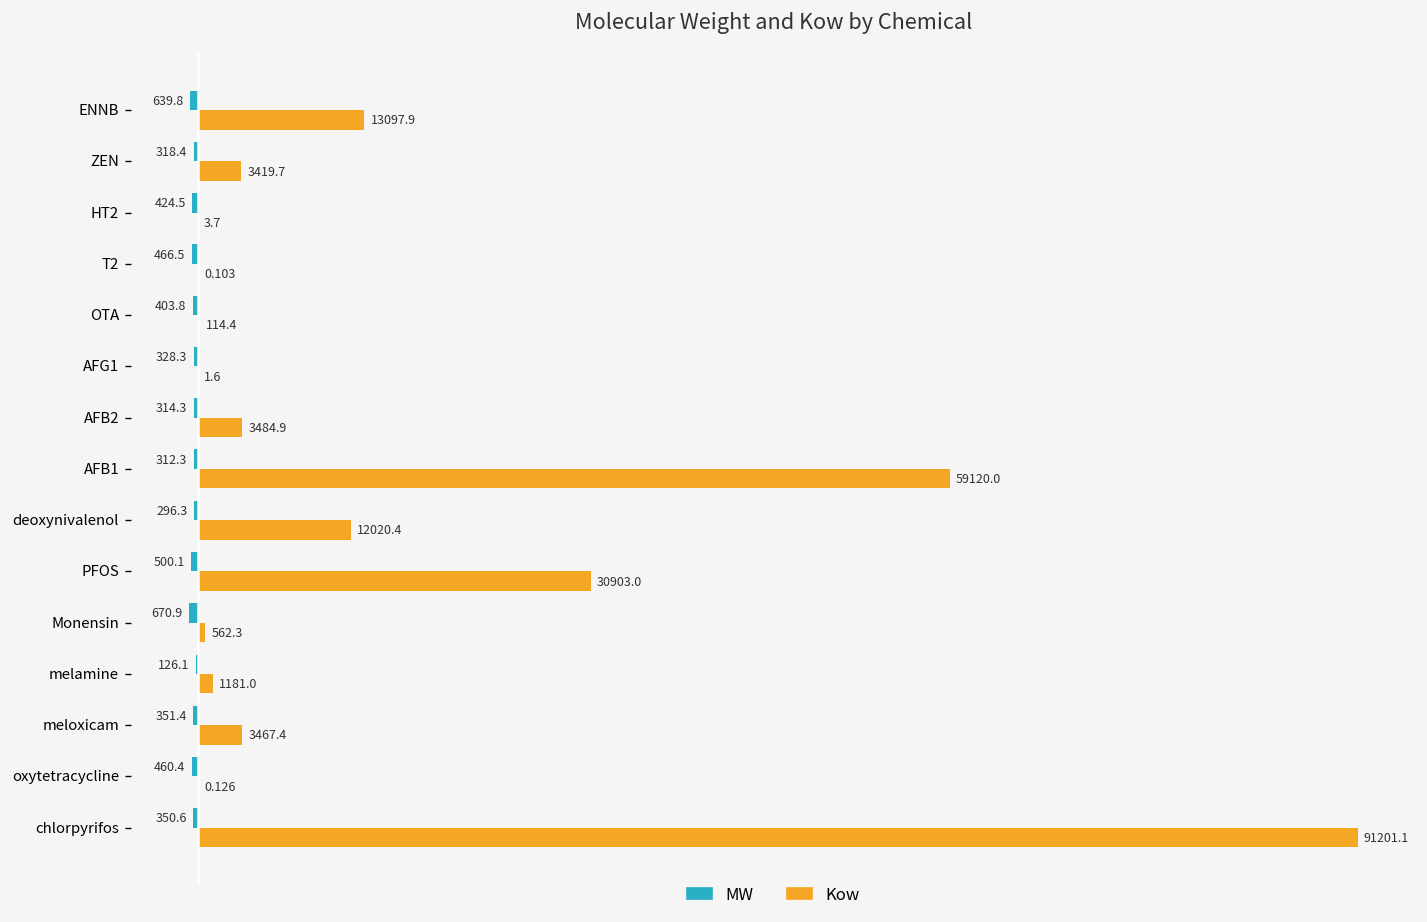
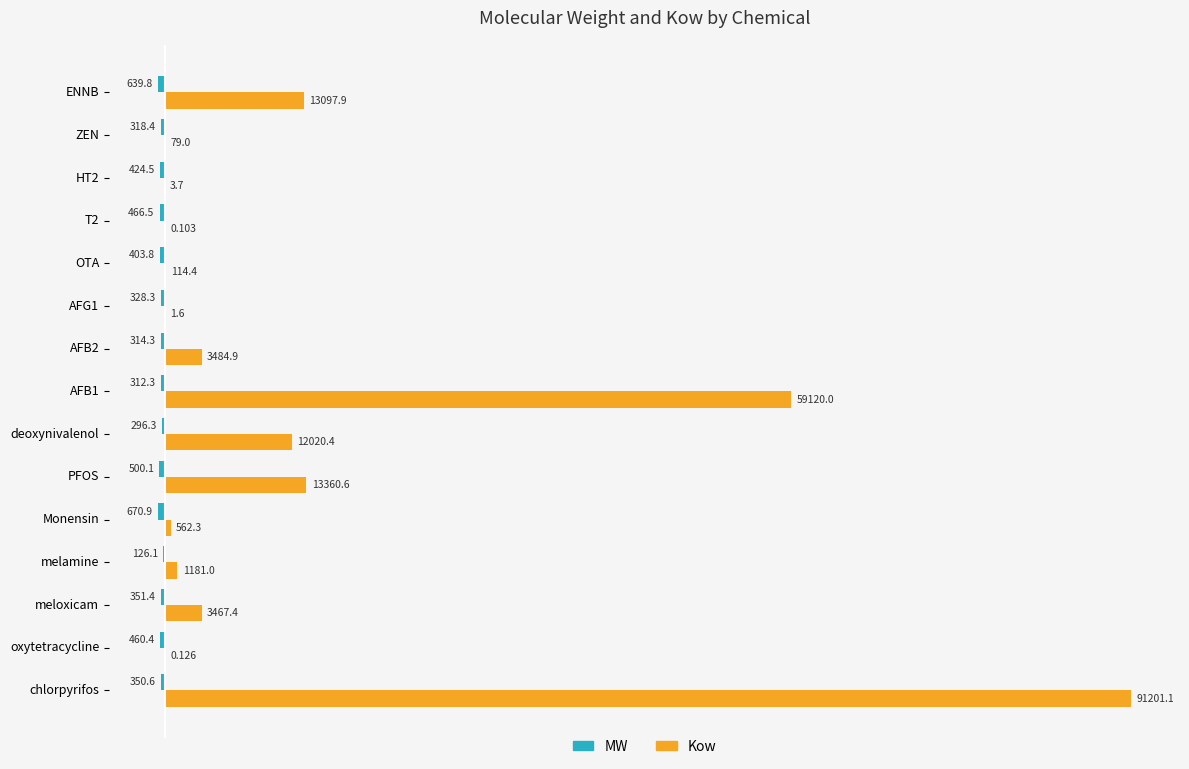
Kow, ZEN: 3419.7 -> 79.0
Kow, PFOS: 30903.0 -> 13360.6
